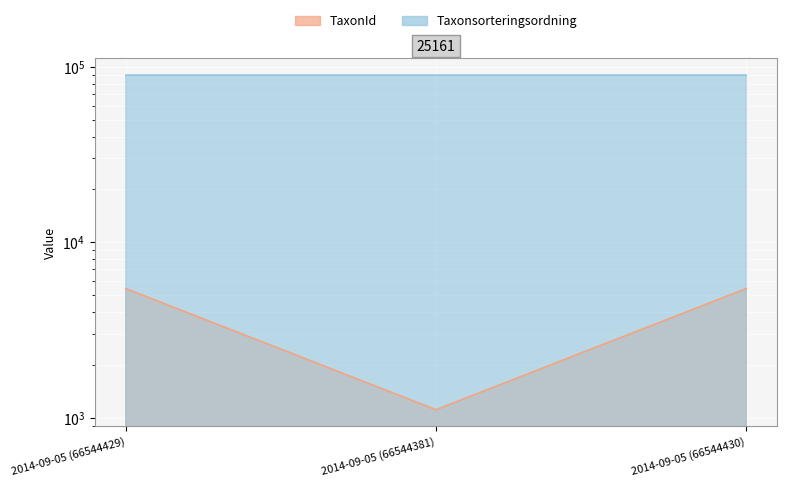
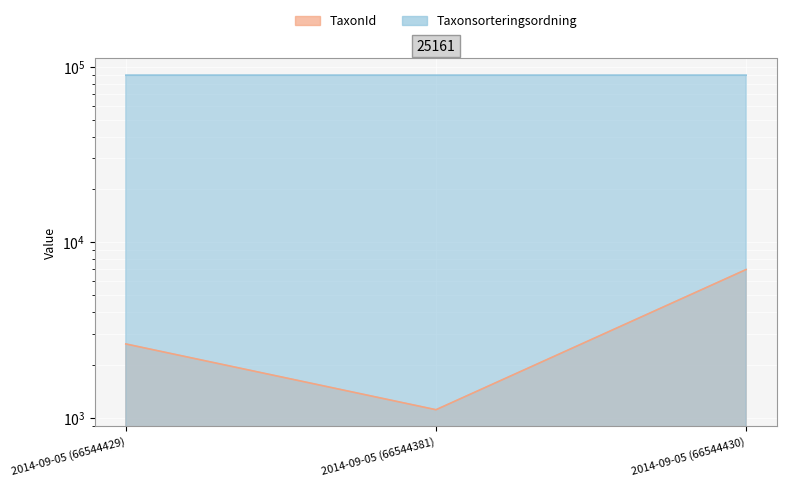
TaxonId, 2014-09-05 (66544429): 5400 -> 2600
TaxonId, 2014-09-05 (66544430): 5400 -> 7000
